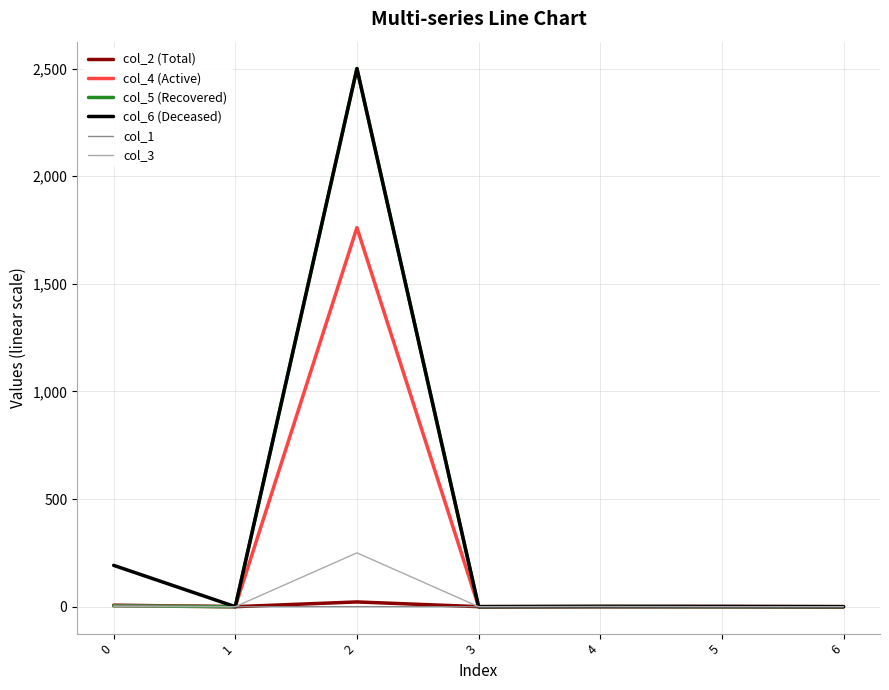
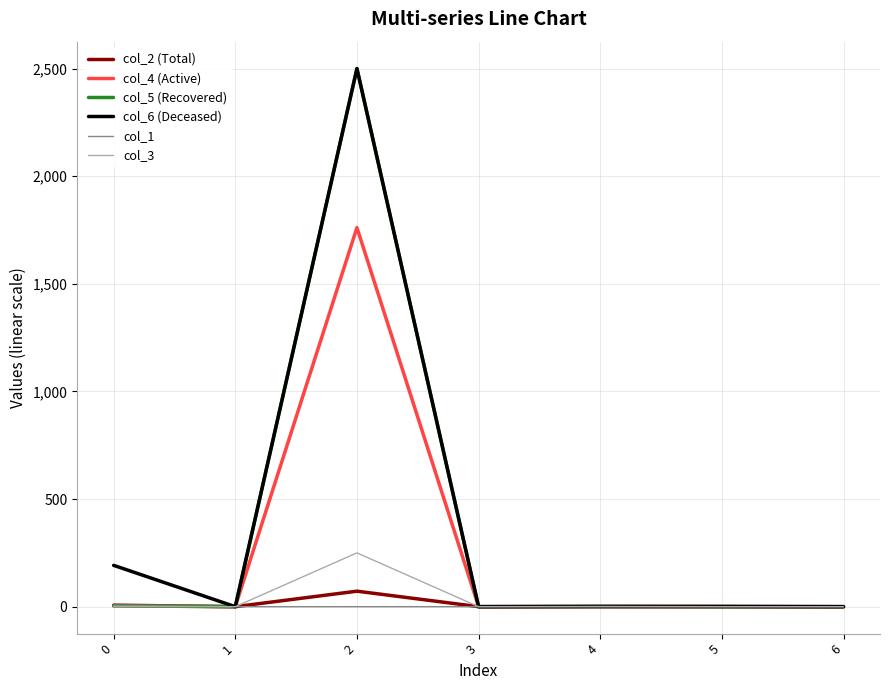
col_2 (Total), 2: 20 -> 70
